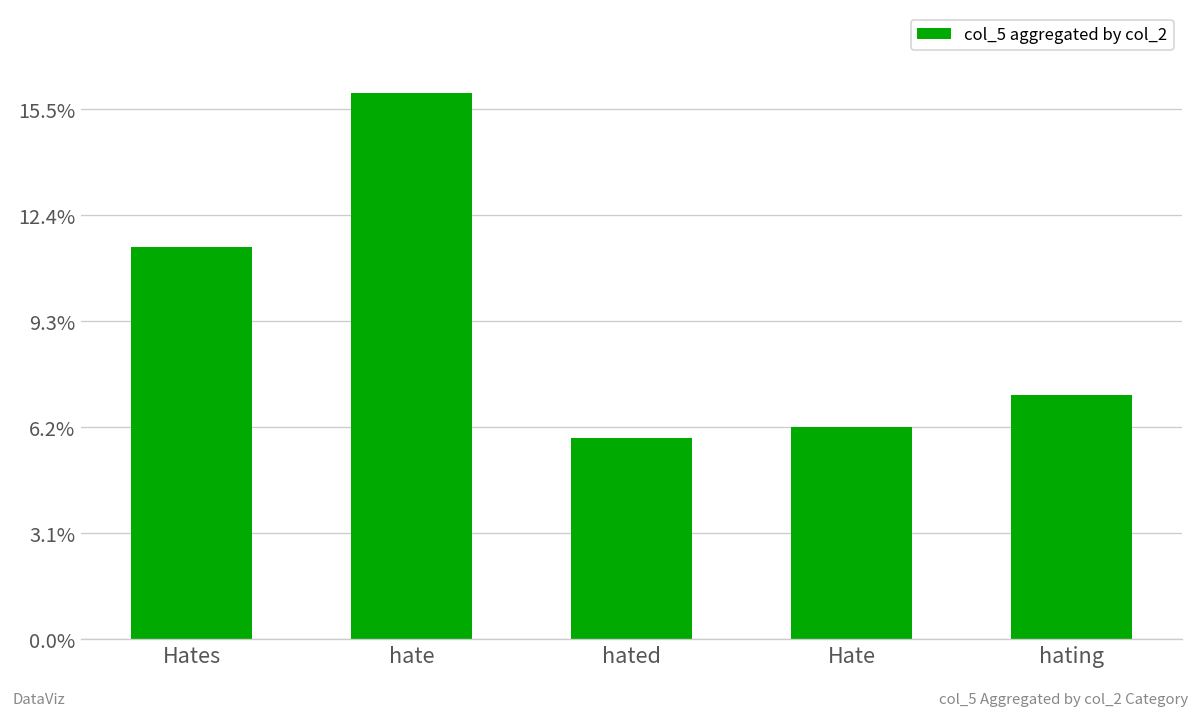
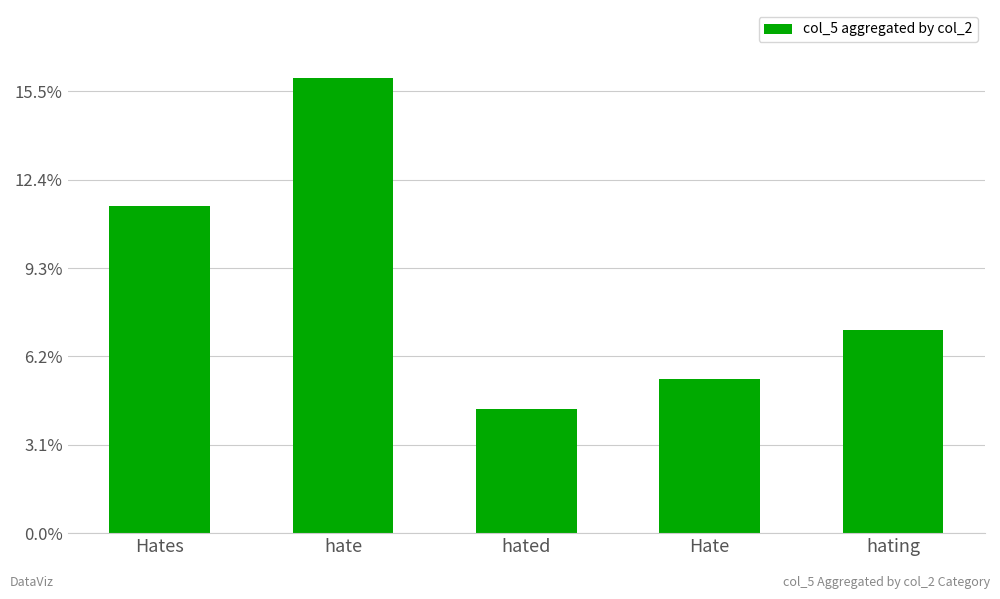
hated: 5.9% -> 4.3%
Hate: 6.2% -> 5.4%
